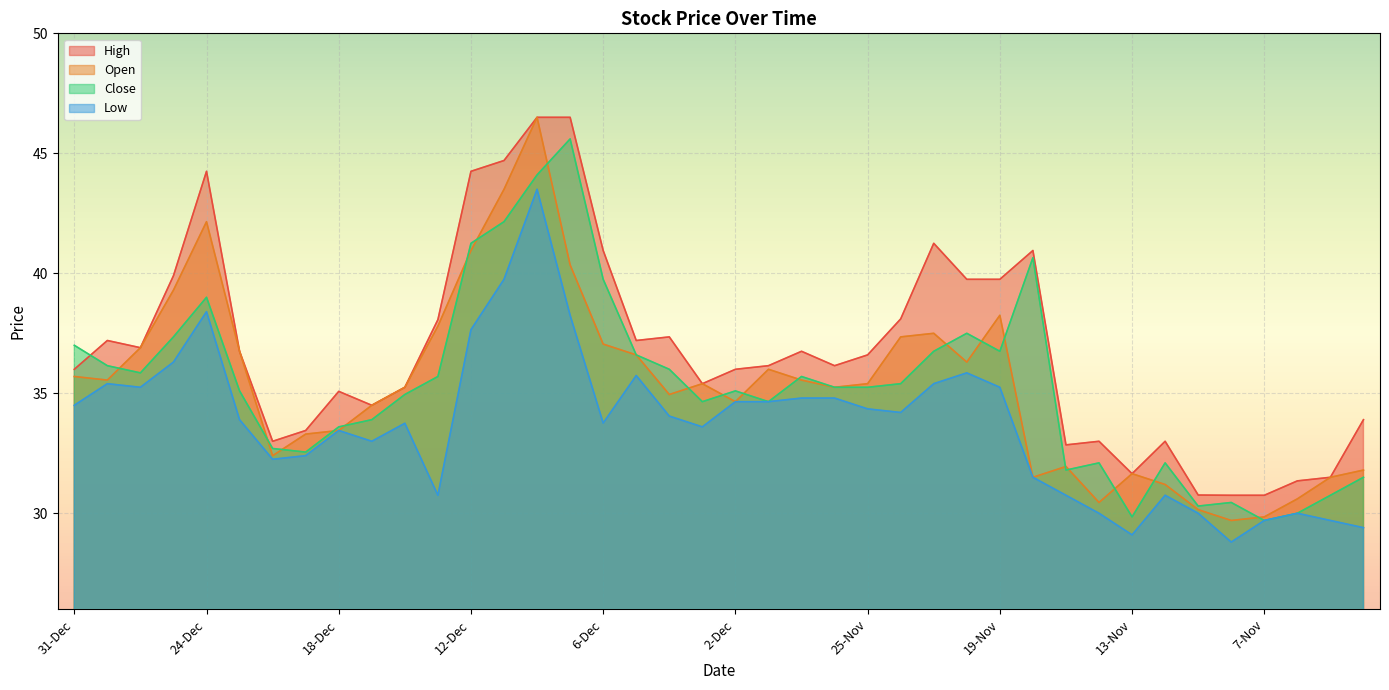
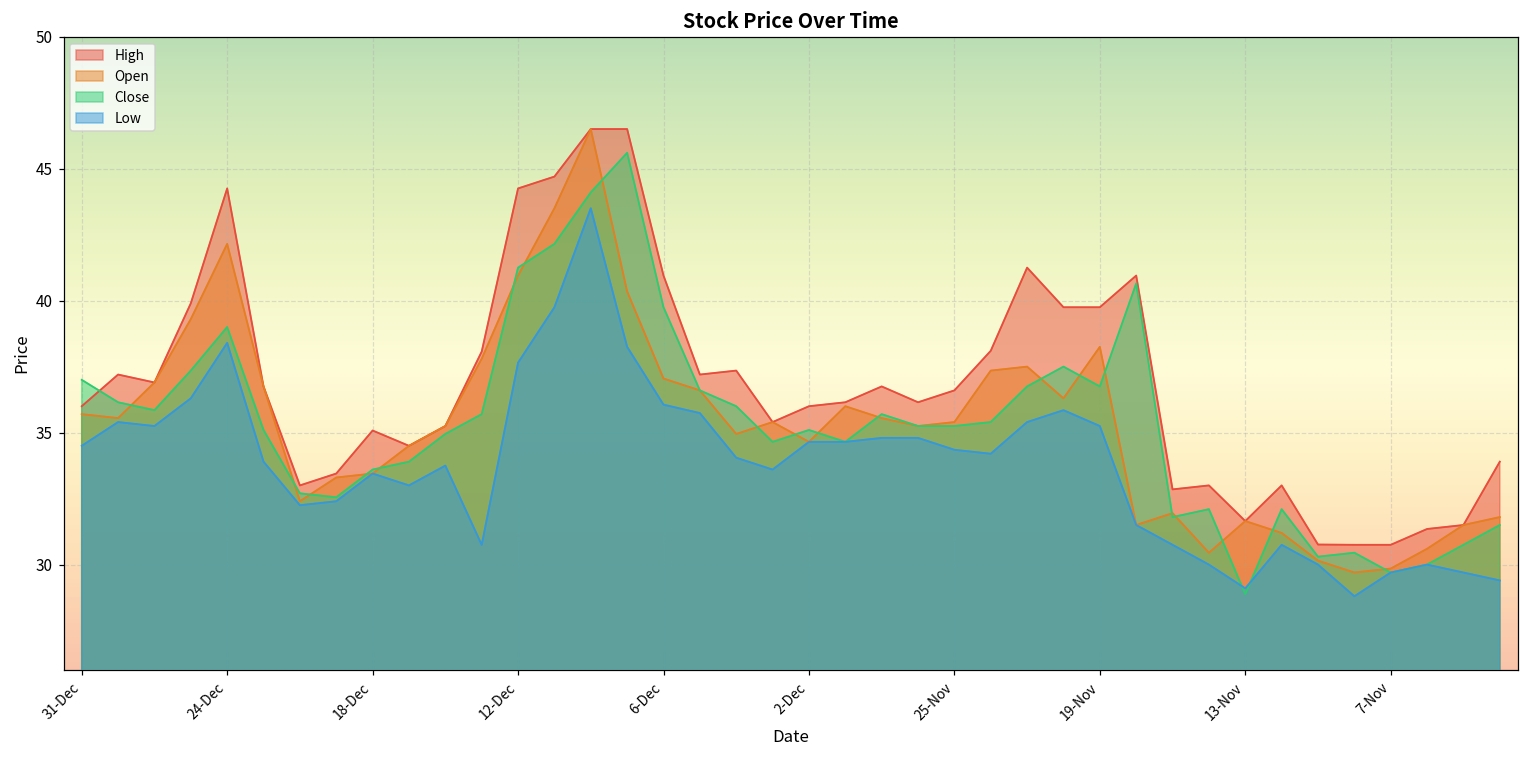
Low, 6-Dec: 33.8 -> 36.1
Close, 13-Nov: 29.9 -> 28.9
